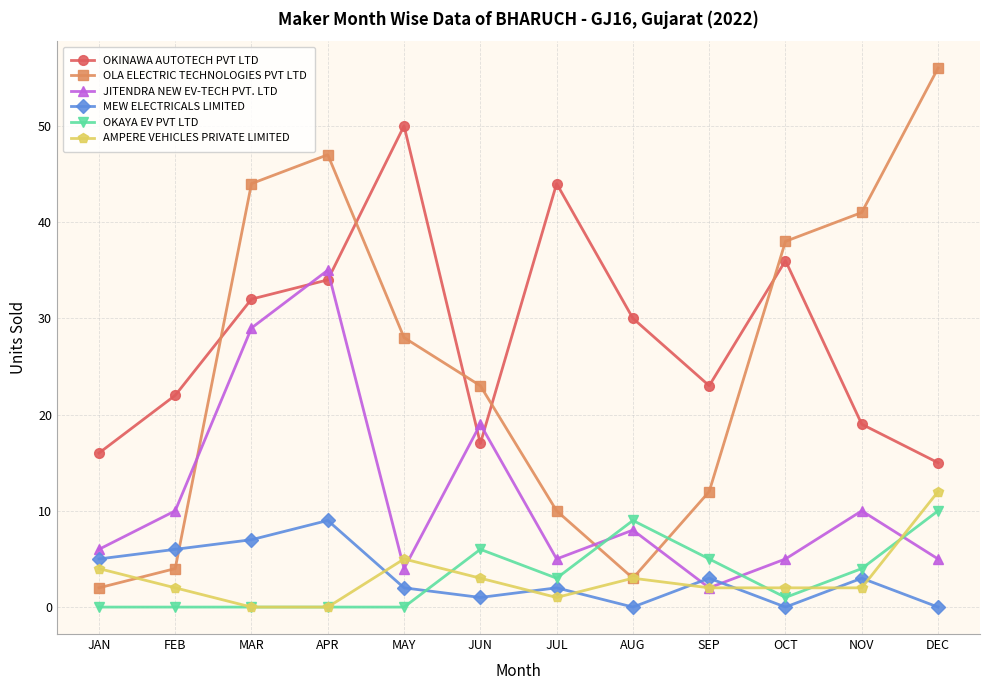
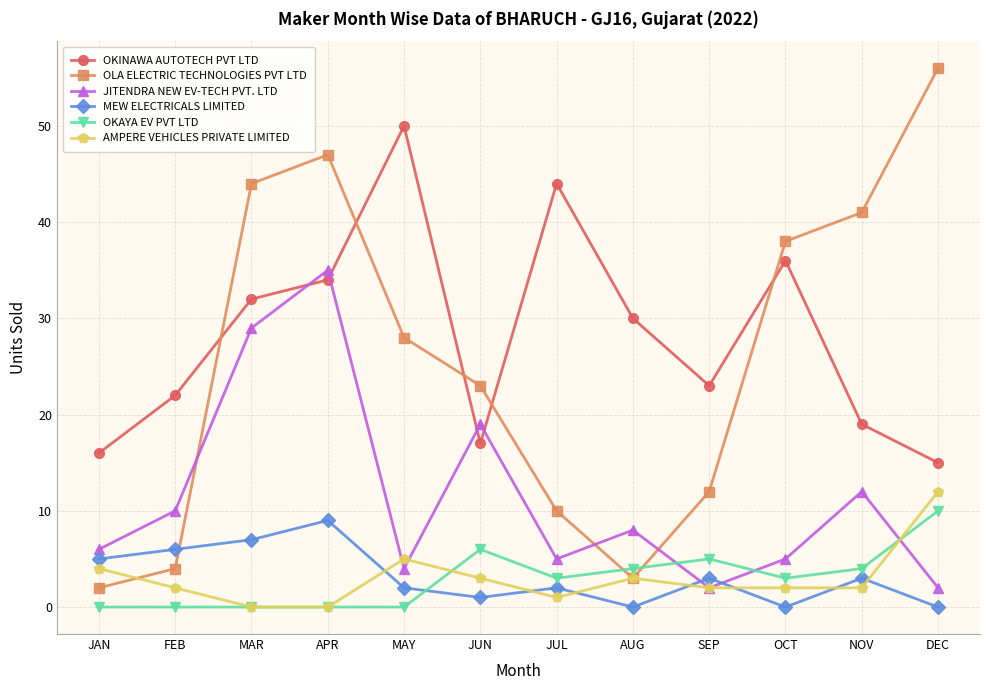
OKAYA EV PVT LTD, AUG: 9 -> 4
OKAYA EV PVT LTD, OCT: 1 -> 3
JITENDRA NEW EV-TECH PVT. LTD, NOV: 10 -> 12
JITENDRA NEW EV-TECH PVT. LTD, DEC: 5 -> 2
